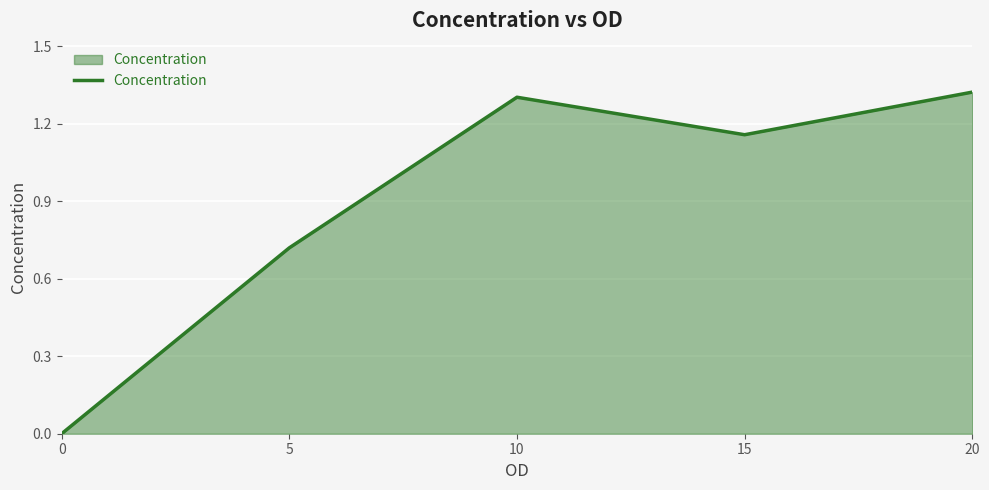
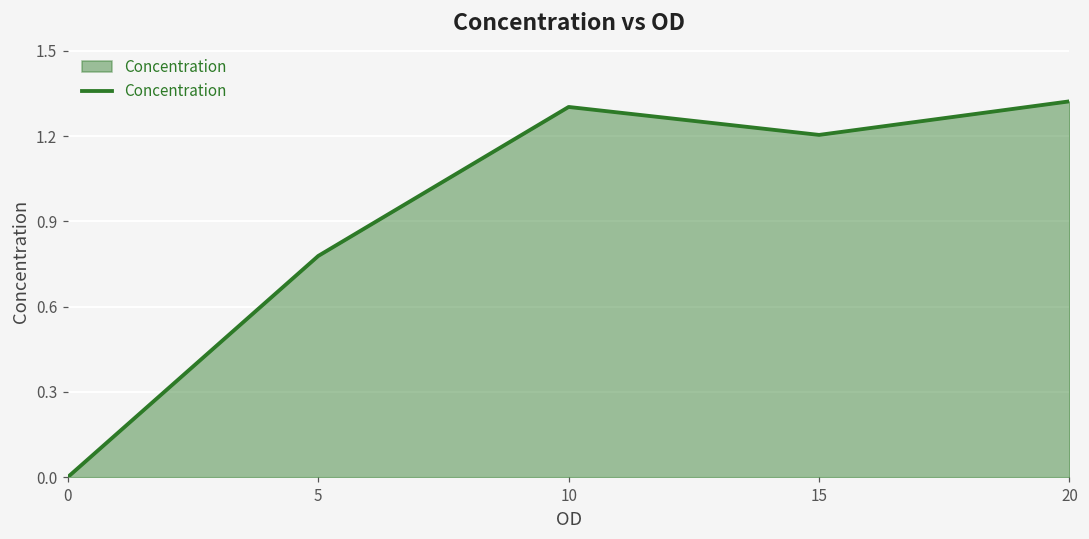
5: 0.72 -> 0.78
15: 1.16 -> 1.20
